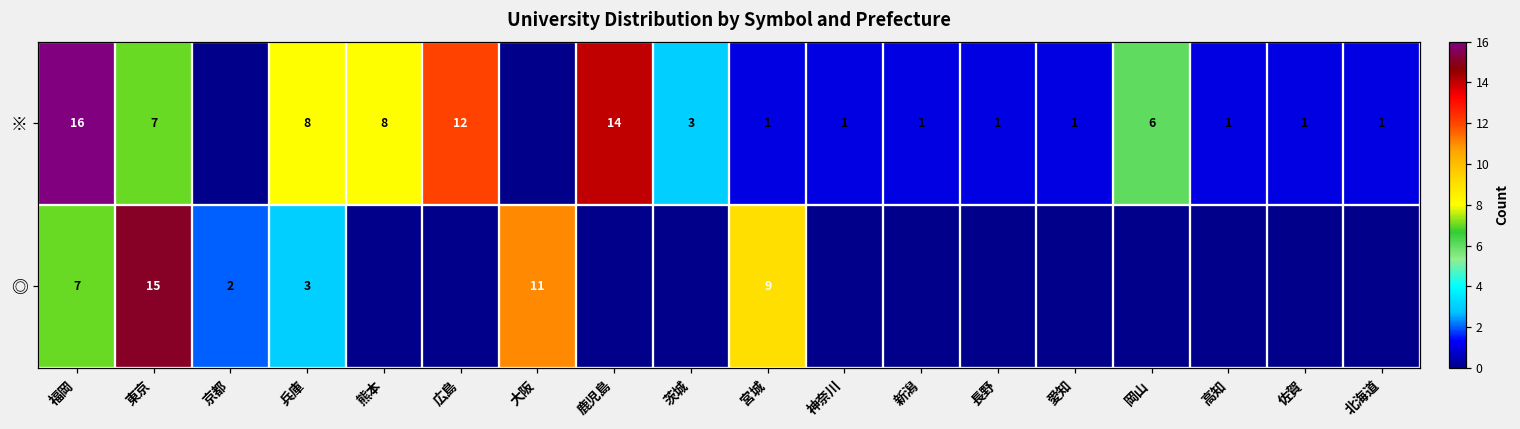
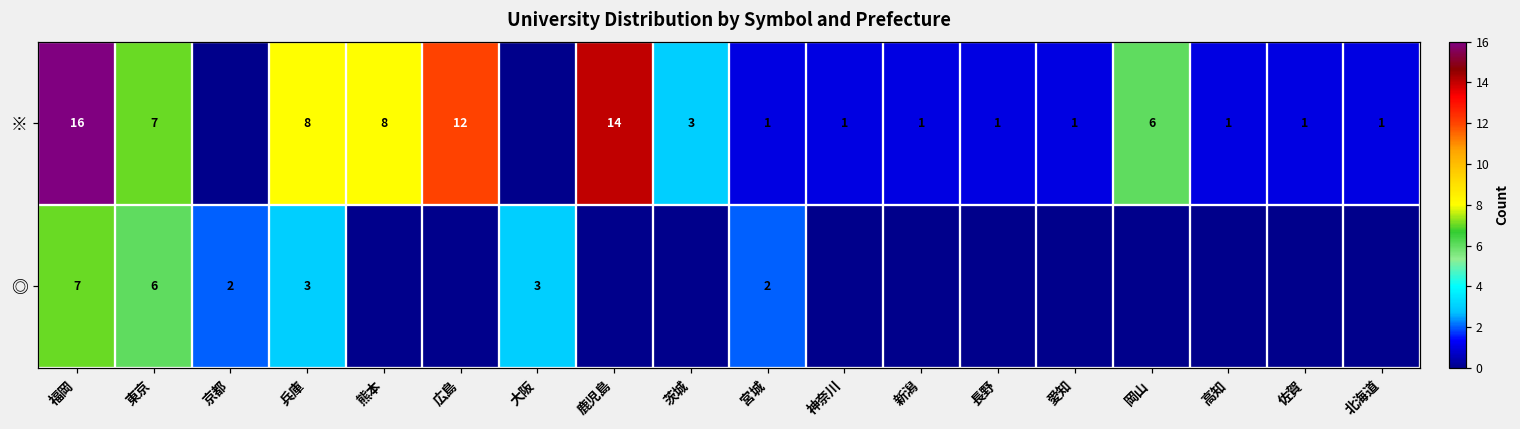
◎, 東京: 15 -> 6
◎, 大阪: 11 -> 3
◎, 宮城: 9 -> 2
